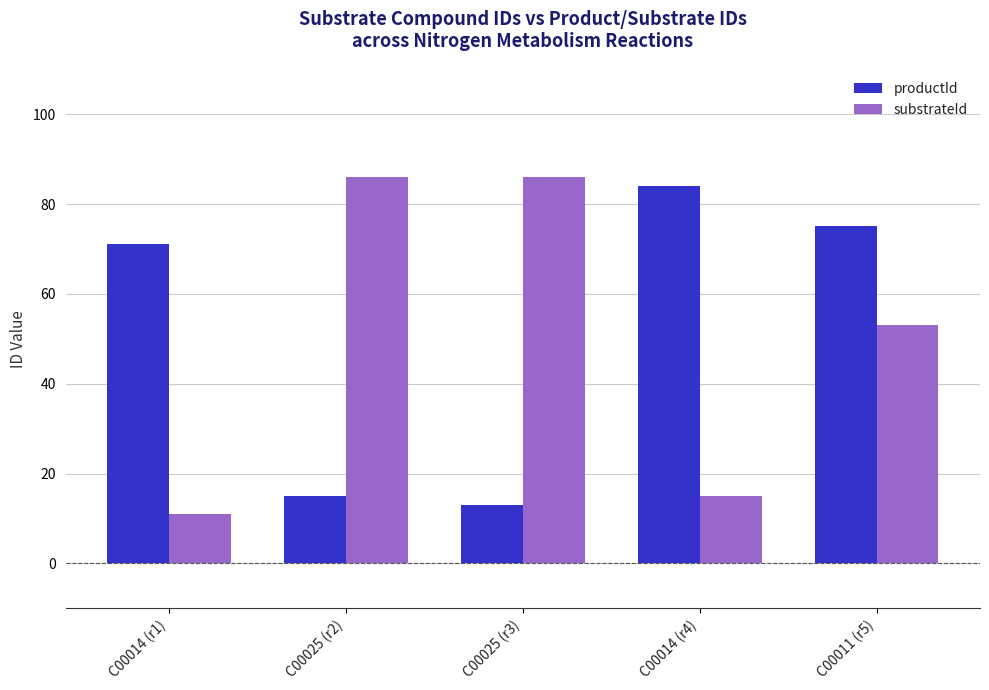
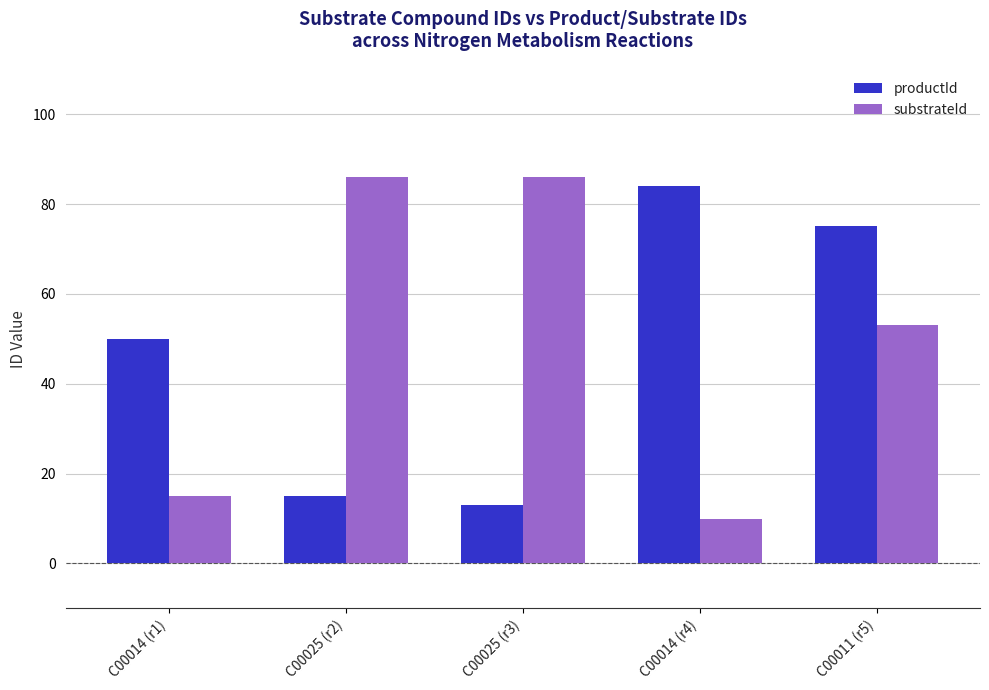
productId, C00014 (r1): 71 -> 50
substrateId, C00014 (r1): 11 -> 15
substrateId, C00014 (r4): 15 -> 10
